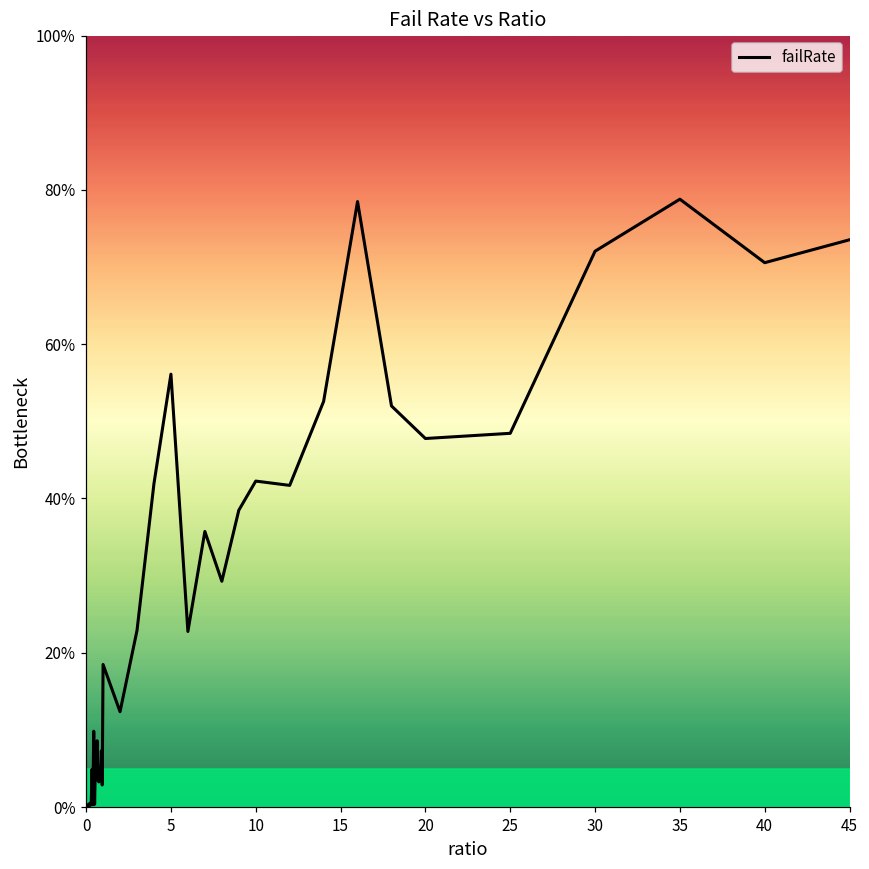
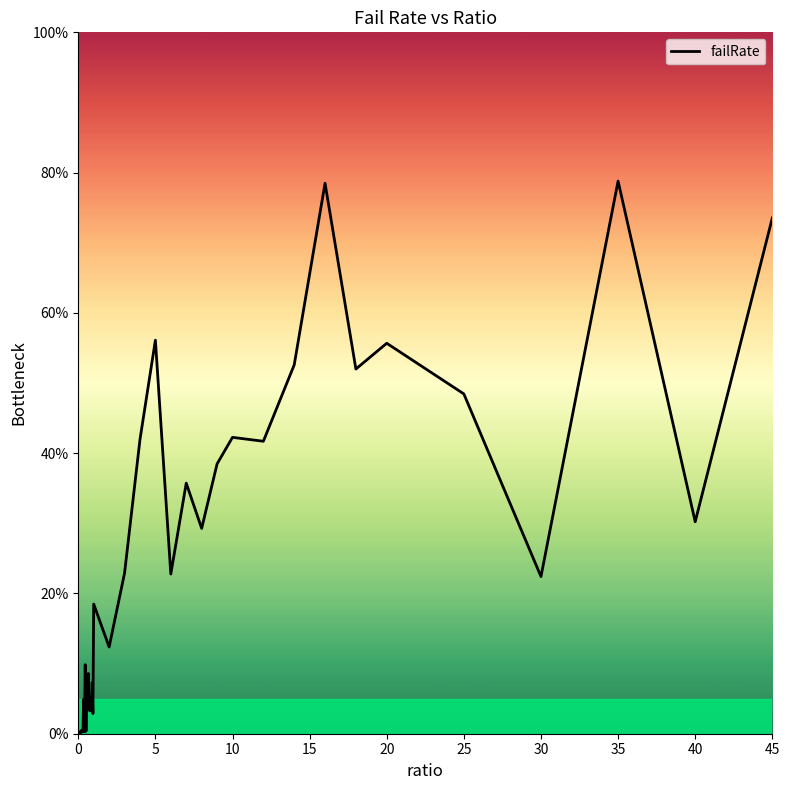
20: 48% -> 56%
30: 72% -> 22%
40: 71% -> 30%
